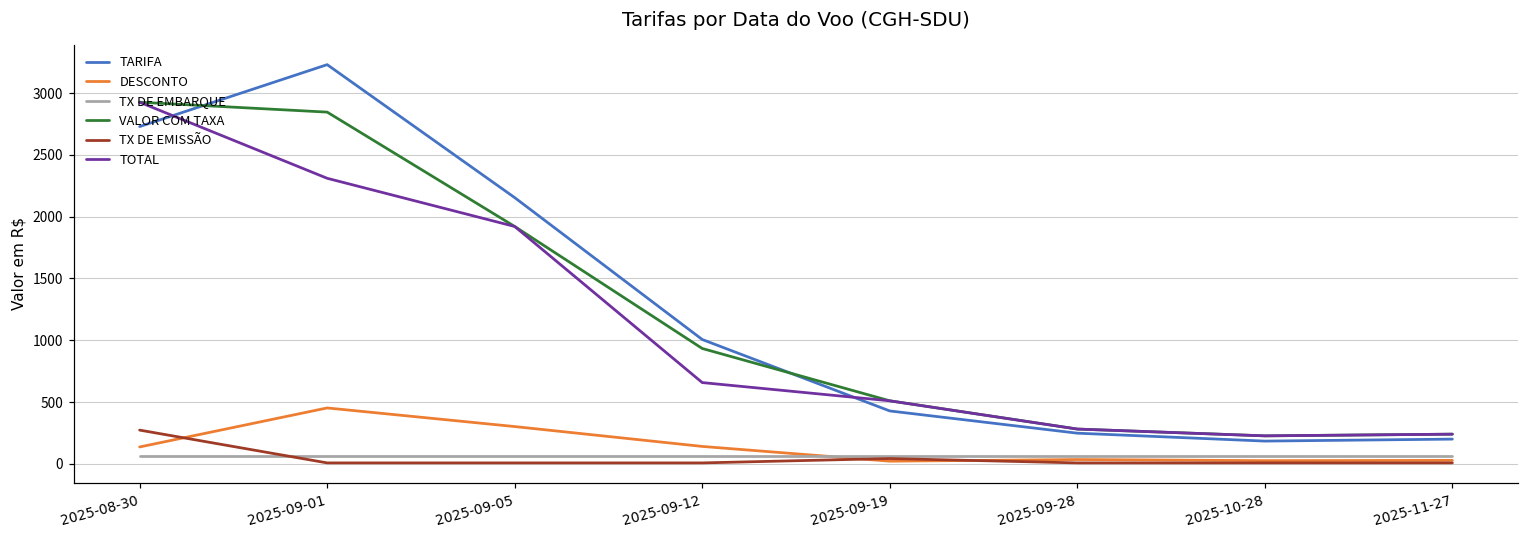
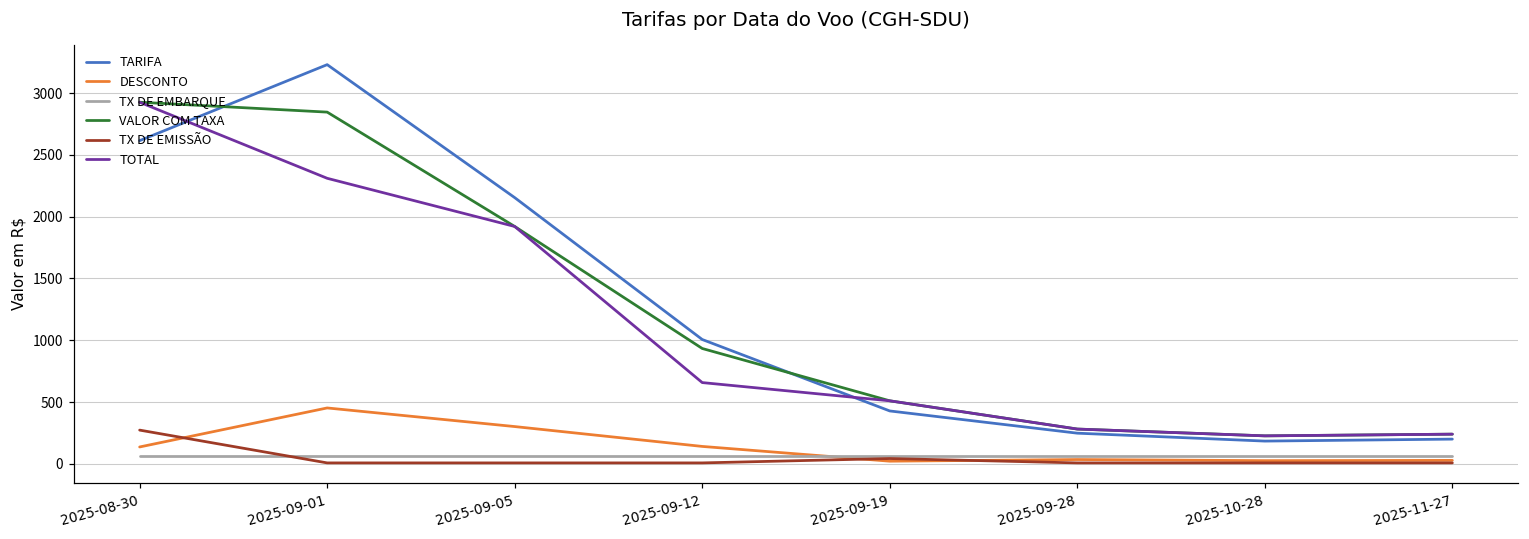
TARIFA, 2025-08-30: 2730 -> 2620
